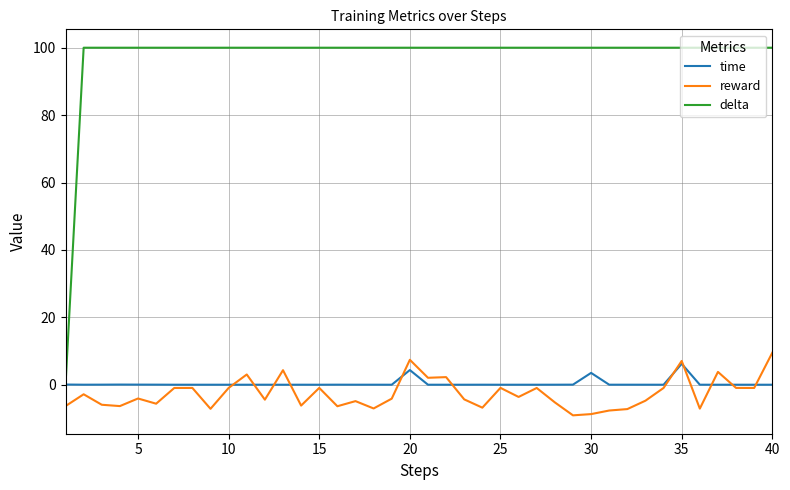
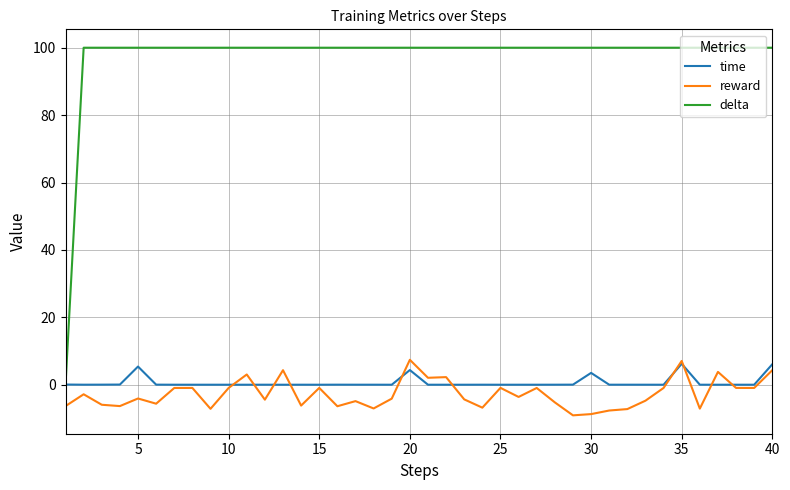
time, 5: 0 -> 5
time, 40: 0 -> 6
reward, 40: 10 -> 4
